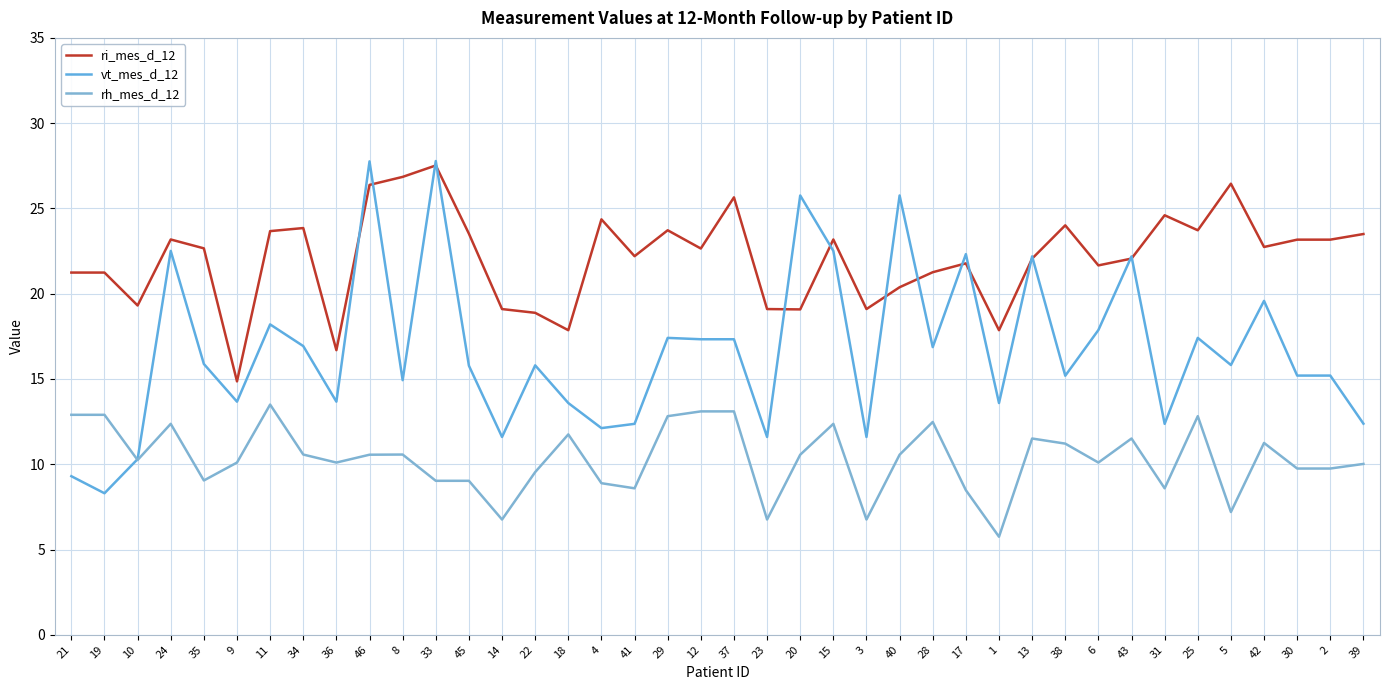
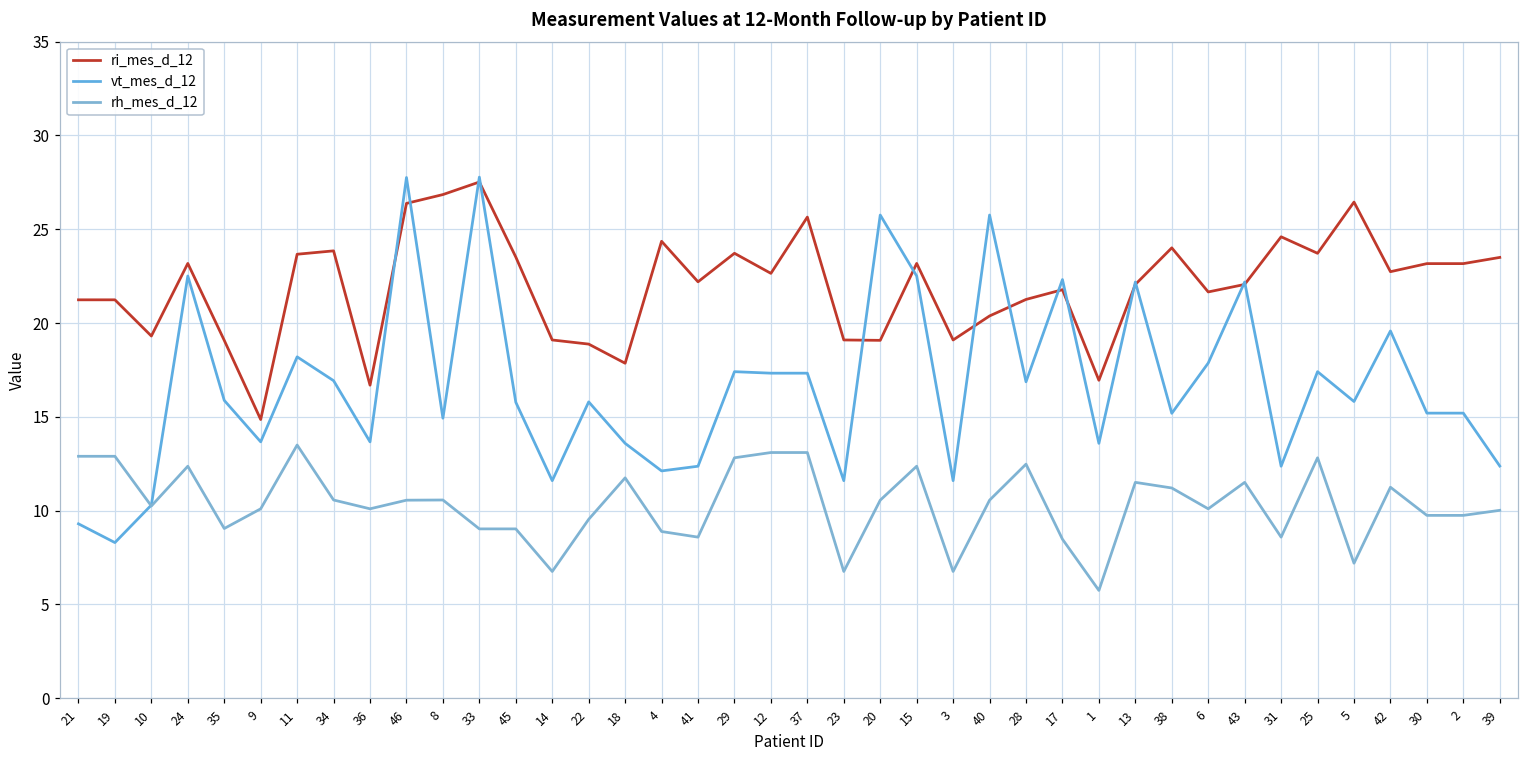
ri_mes_d_12, 35: 22.7 -> 19.1
ri_mes_d_12, 1: 17.9 -> 17.0
